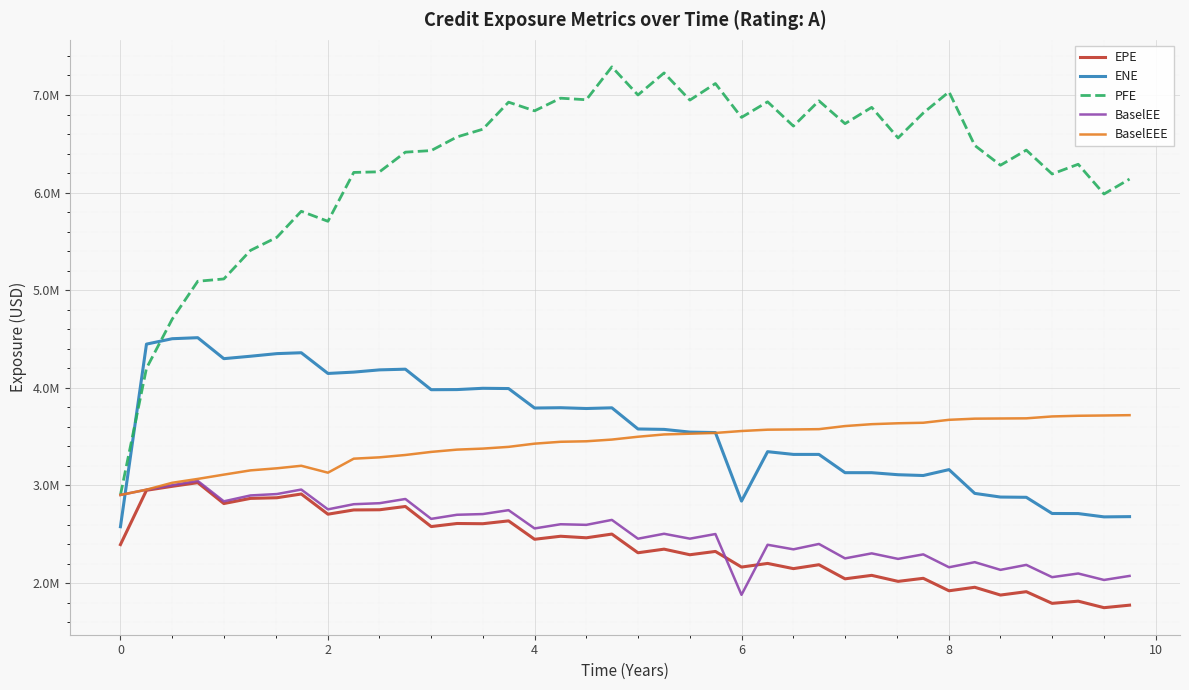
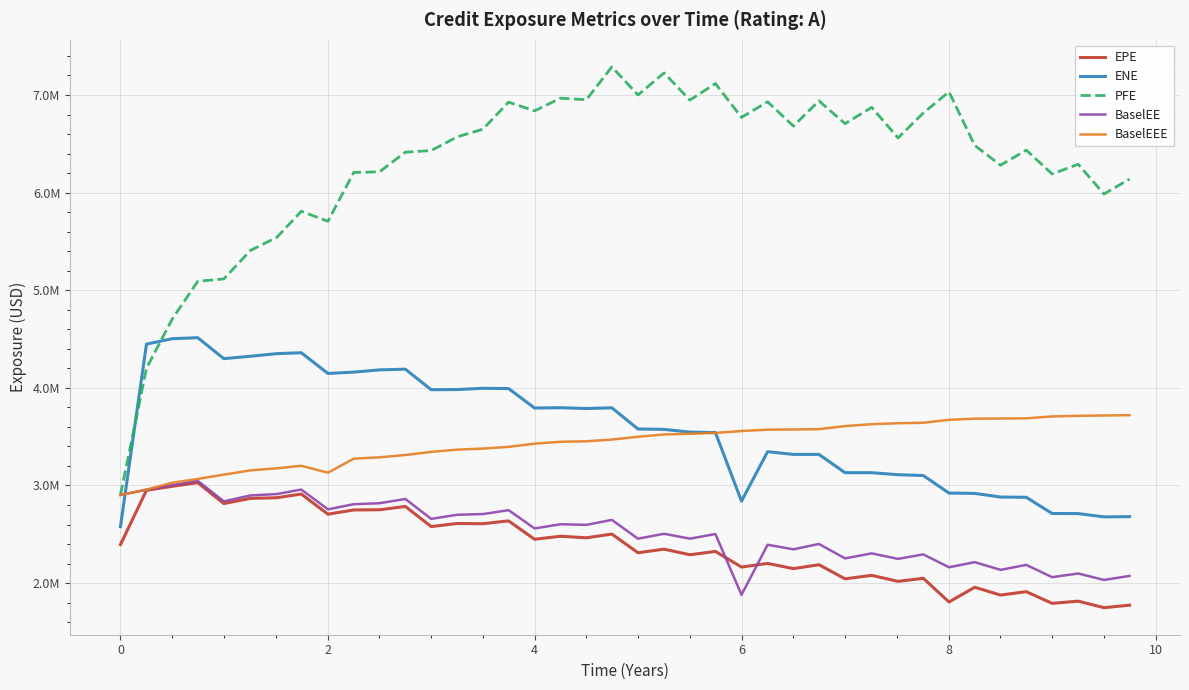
EPE, 8: 1900000 -> 1800000
ENE, 8: 3200000 -> 2900000
